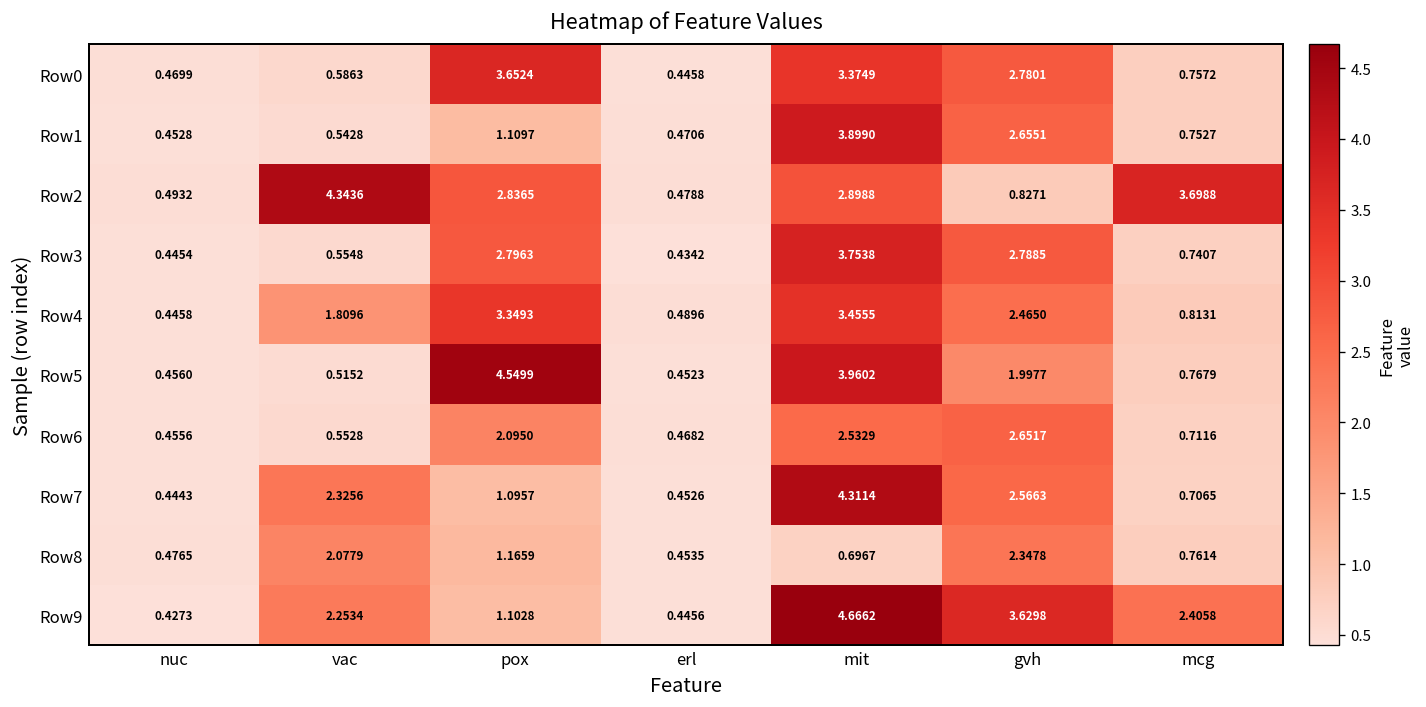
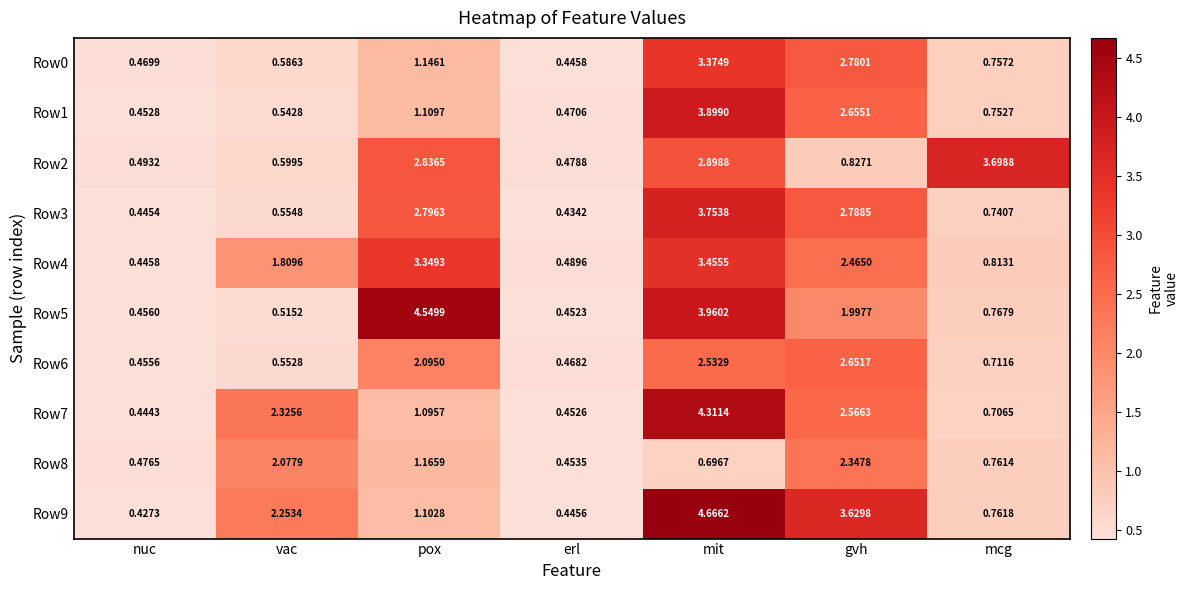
Row0, pox: 3.6524 -> 1.1461
Row2, vac: 4.3436 -> 0.5995
Row9, mcg: 2.4058 -> 0.7618
